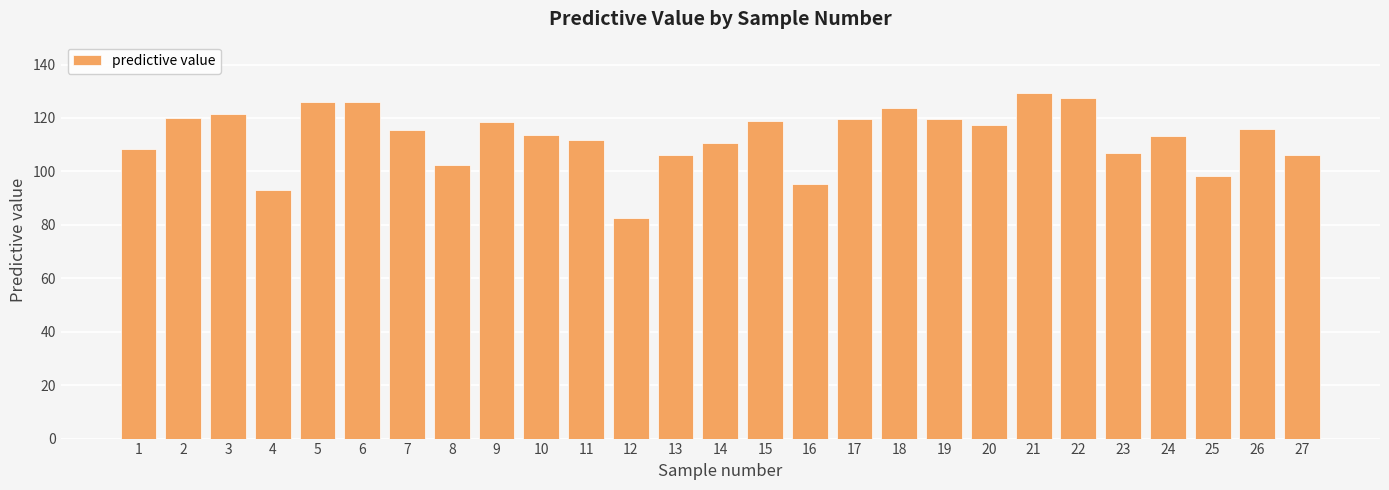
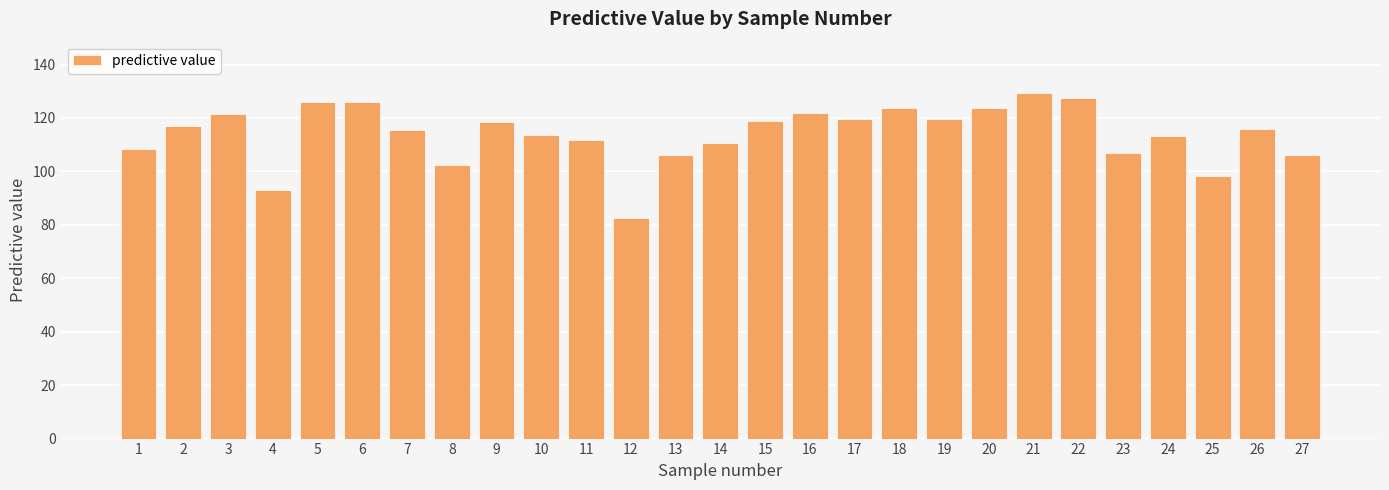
2: 120 -> 117
16: 95 -> 122
20: 117 -> 124
